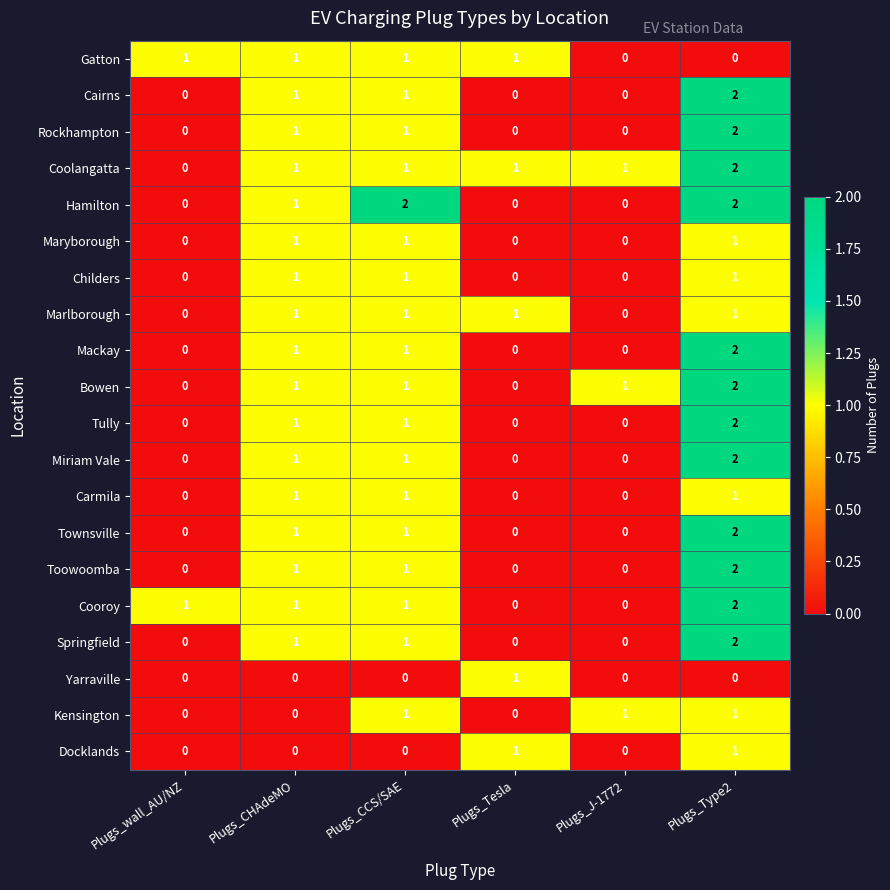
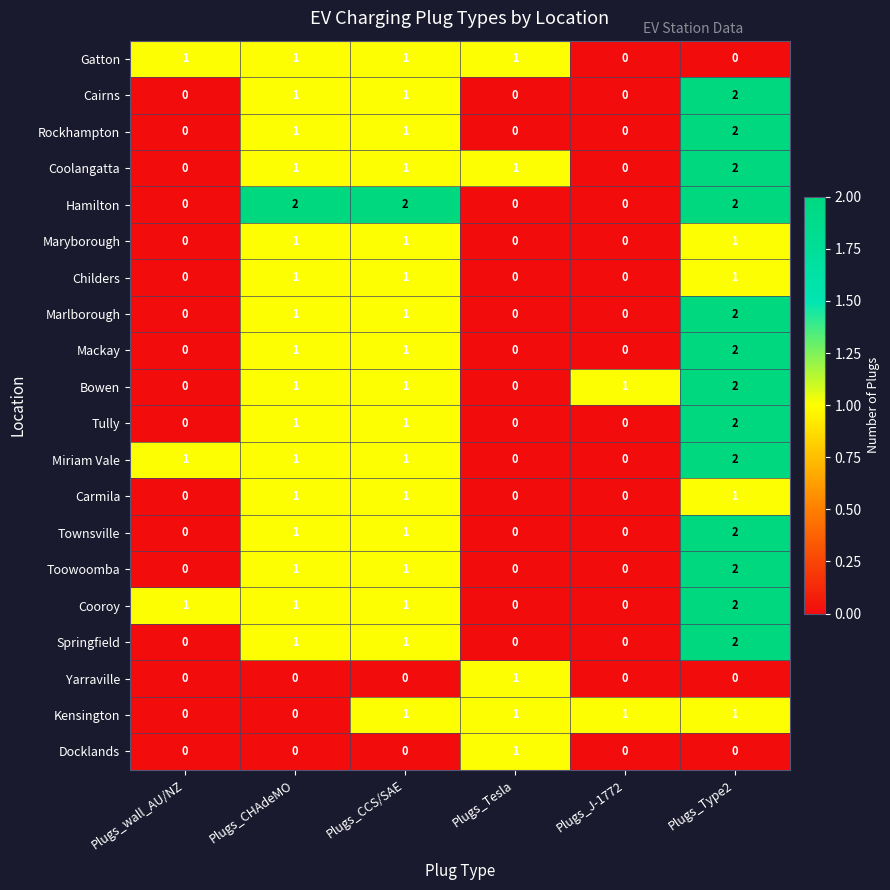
Coolangatta, Plugs_J-1772: 1 -> 0
Hamilton, Plugs_CHAdeMO: 1 -> 2
Marlborough, Plugs_Tesla: 1 -> 0
Marlborough, Plugs_Type2: 1 -> 2
Miriam Vale, Plugs_wall_AU/NZ: 0 -> 1
Kensington, Plugs_Tesla: 0 -> 1
Docklands, Plugs_Type2: 1 -> 0
